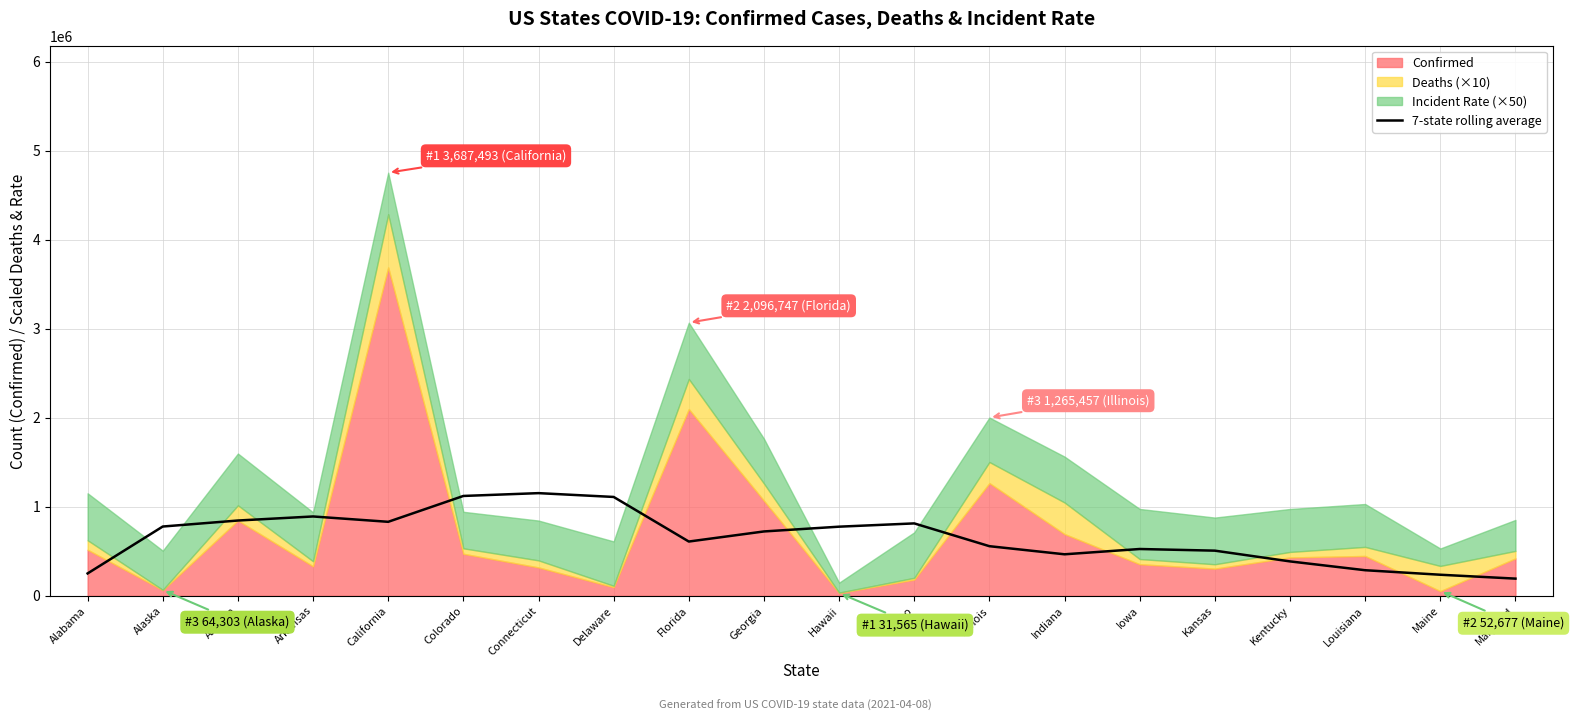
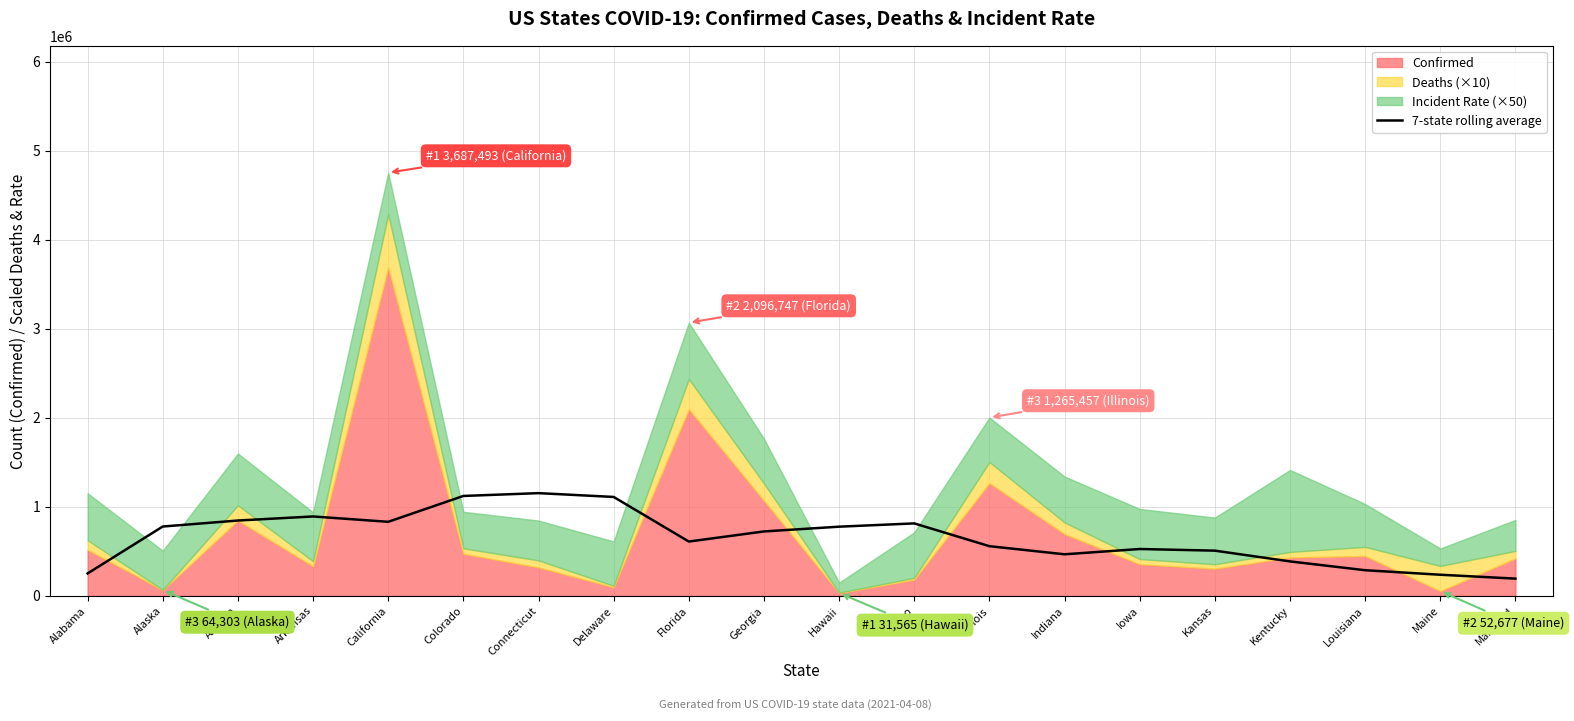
Deaths (×10), Indiana: 400000 -> 100000
Incident Rate (×50), Kentucky: 500000 -> 900000
